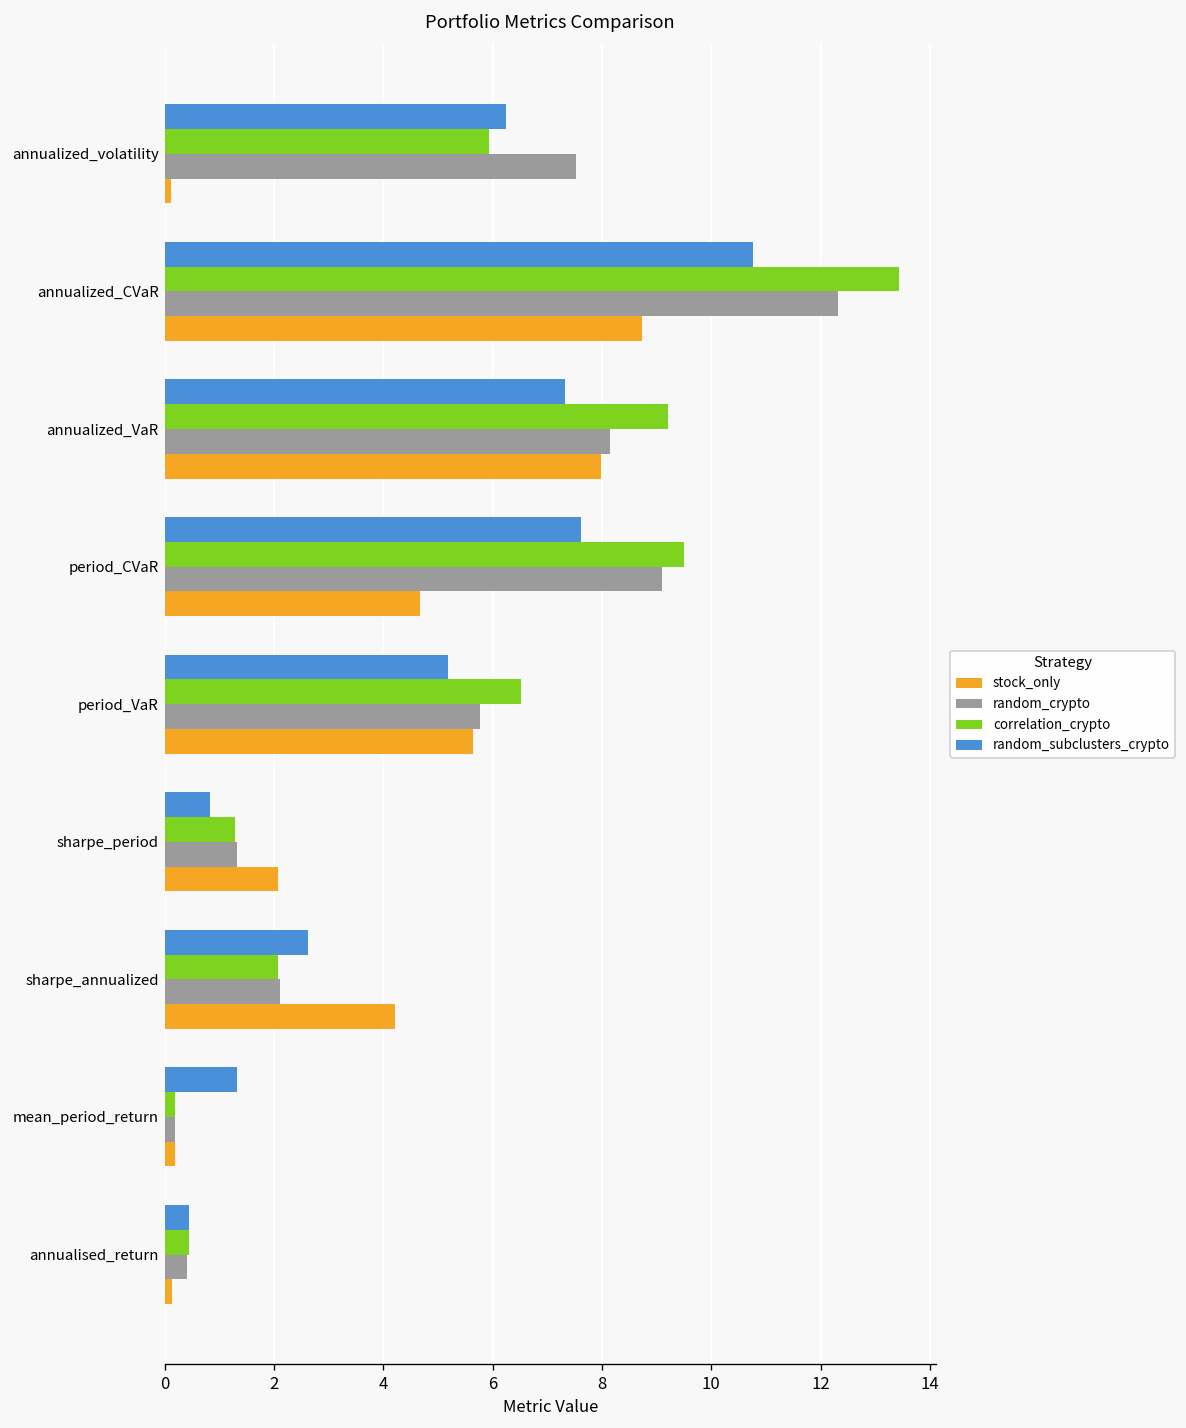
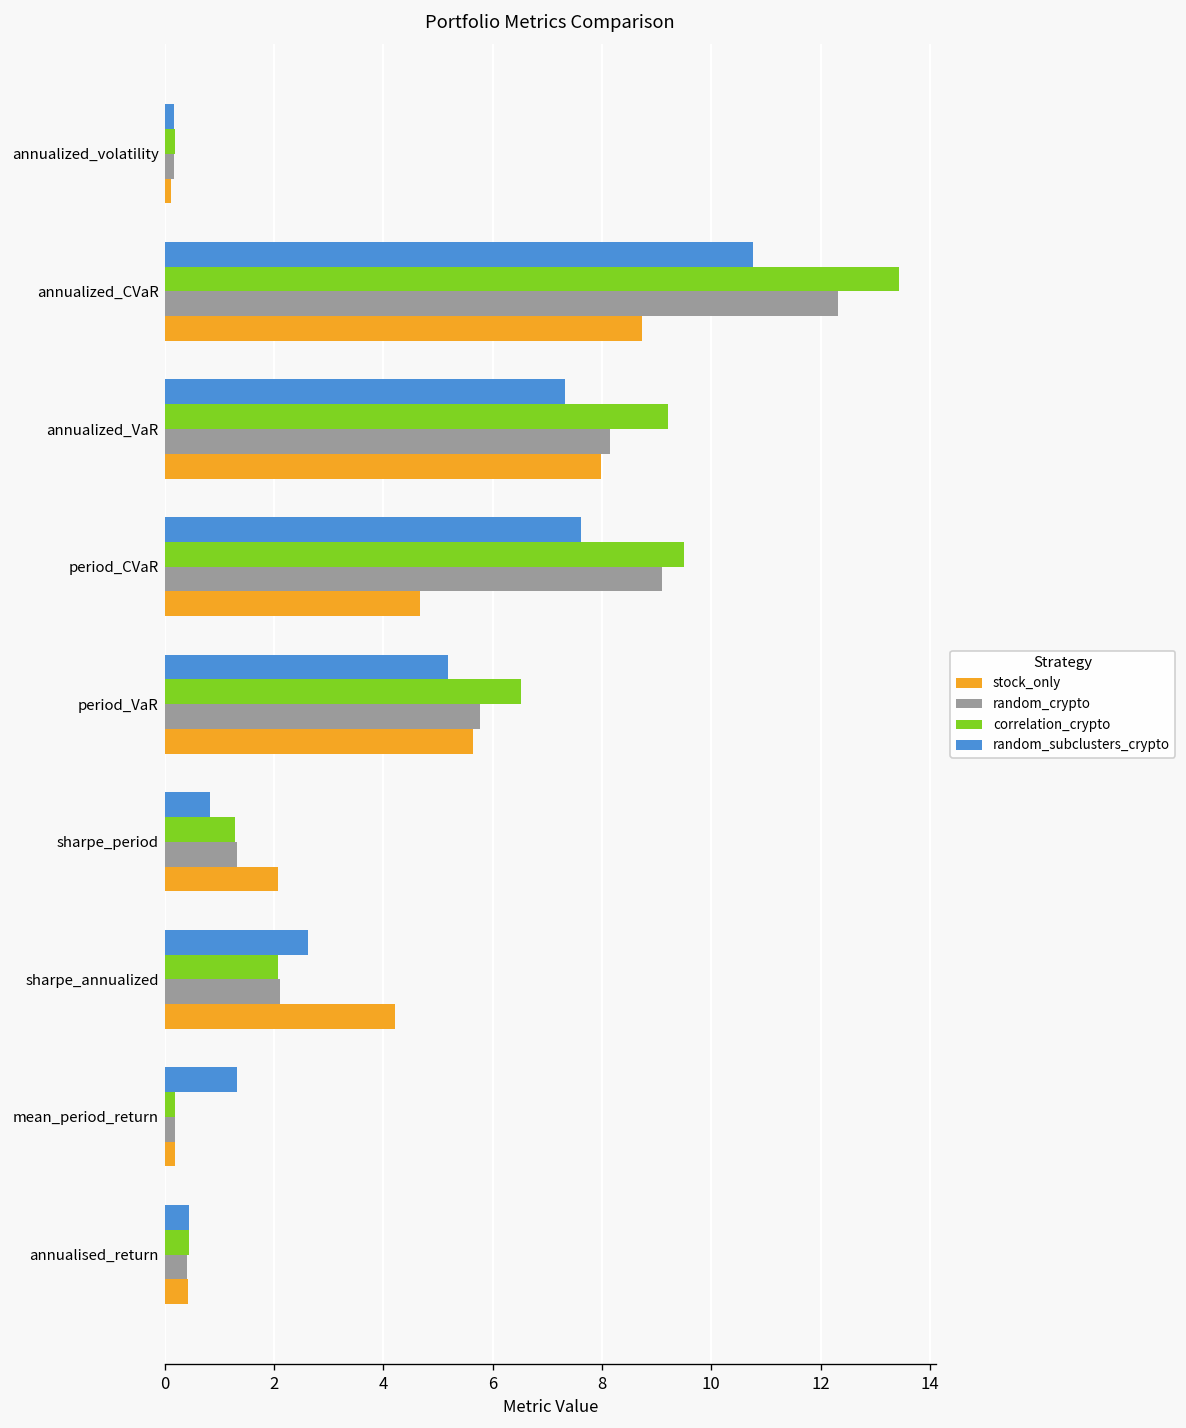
random_subclusters_crypto, annualized_volatility: 6.3 -> 0.2
correlation_crypto, annualized_volatility: 5.9 -> 0.2
random_crypto, annualized_volatility: 7.5 -> 0.2
stock_only, annualised_return: 0.1 -> 0.4
